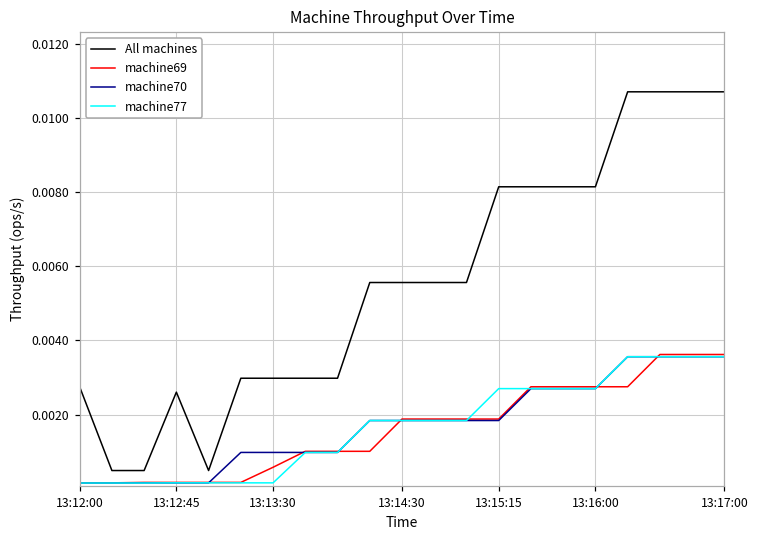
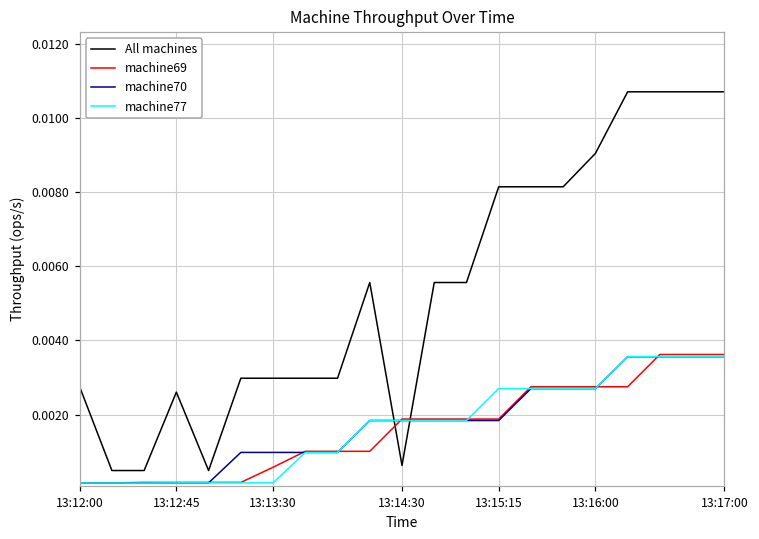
All machines, 13:14:30: 0.0056 -> 0.0006
All machines, 13:16:00: 0.0081 -> 0.0090
